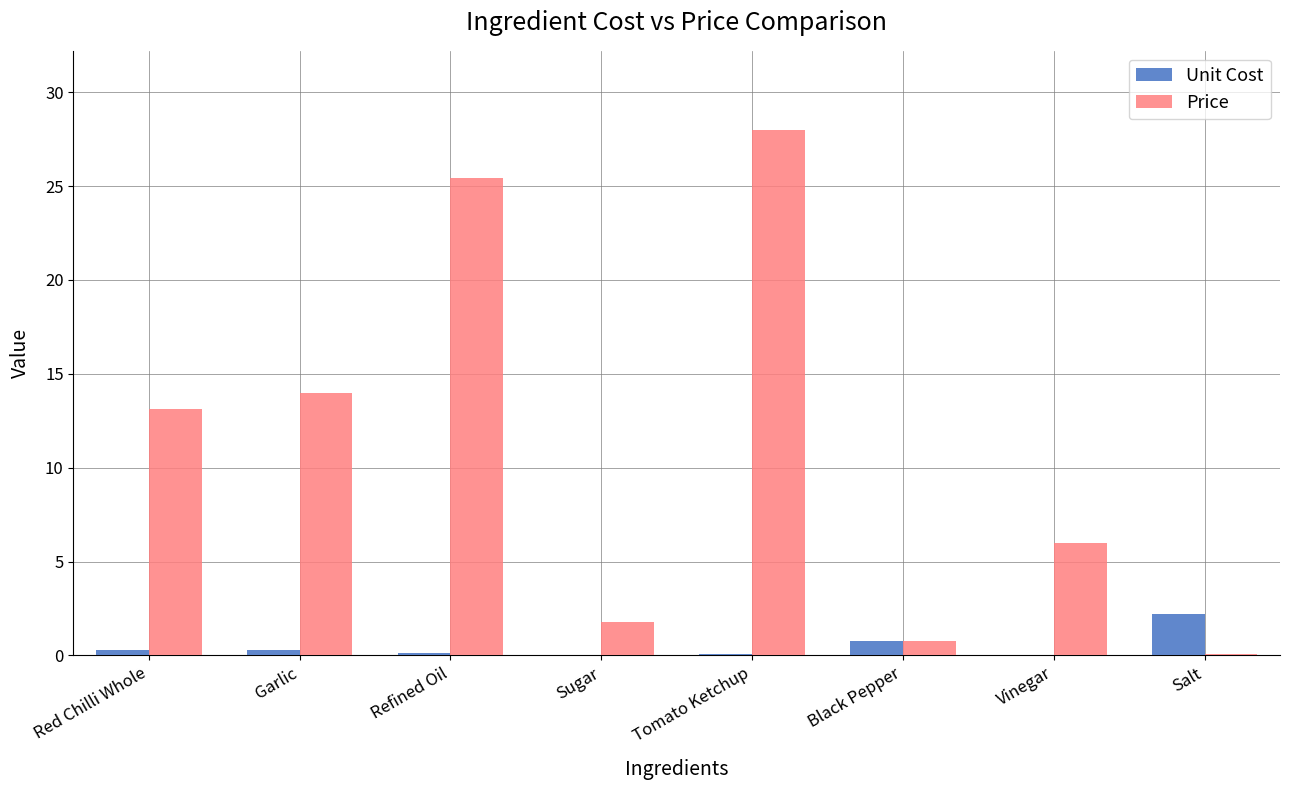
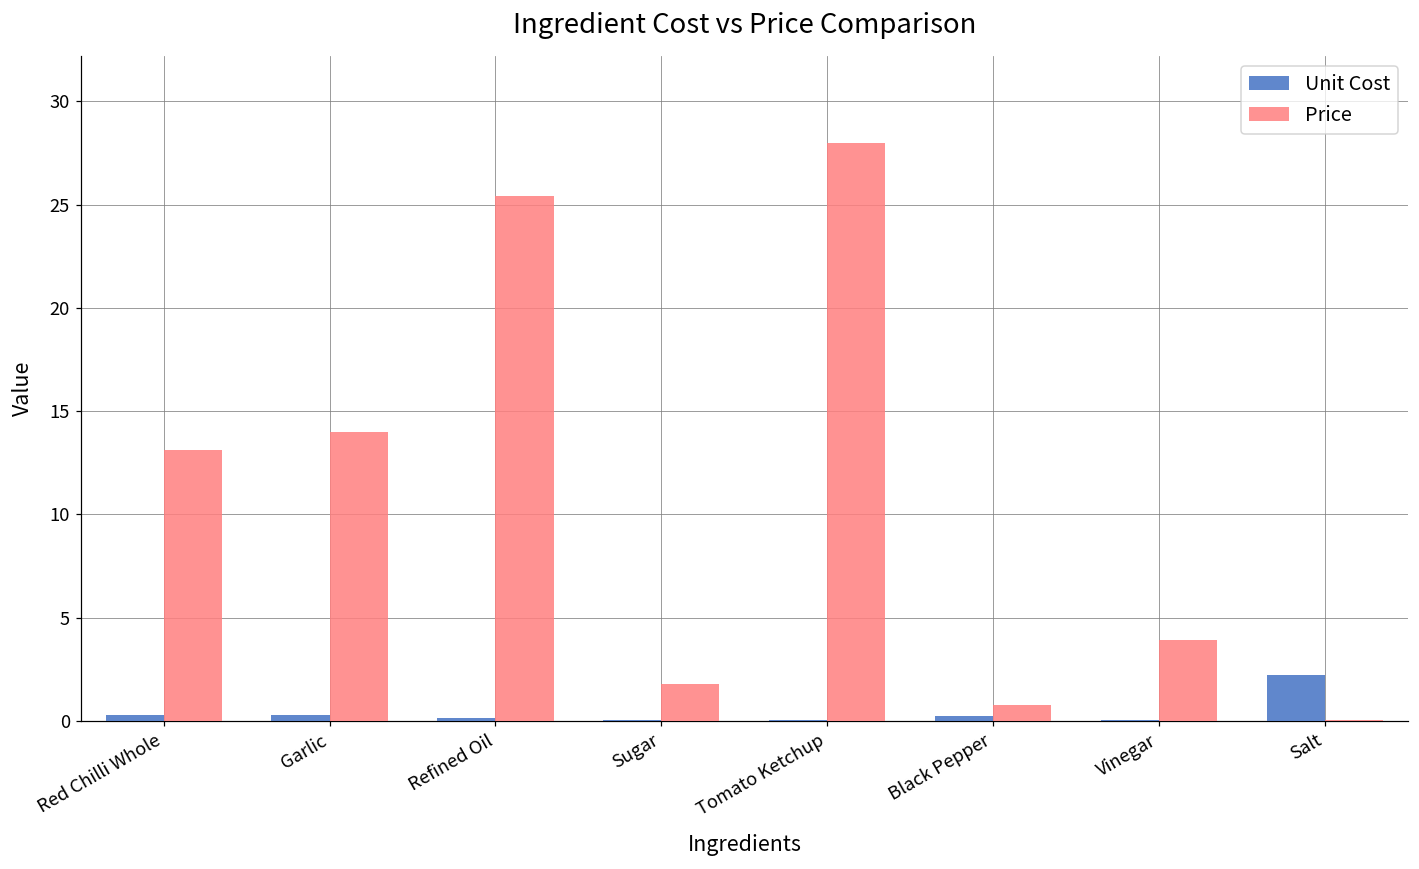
Unit Cost, Black Pepper: 0.8 -> 0.2
Price, Vinegar: 6.0 -> 3.9
